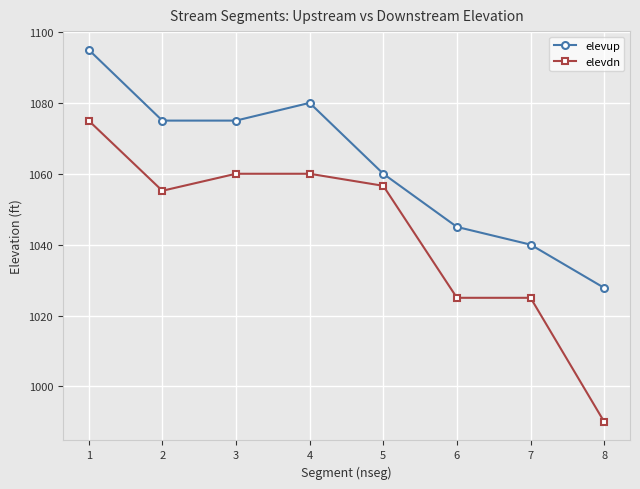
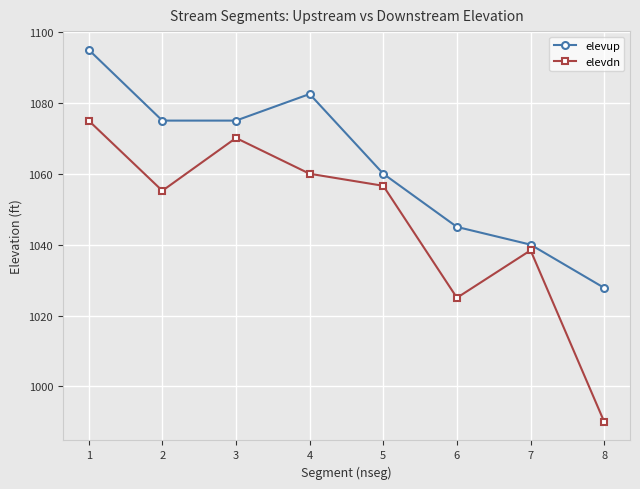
elevdn, 3: 1060 -> 1070
elevup, 4: 1080 -> 1083
elevdn, 7: 1025 -> 1038
